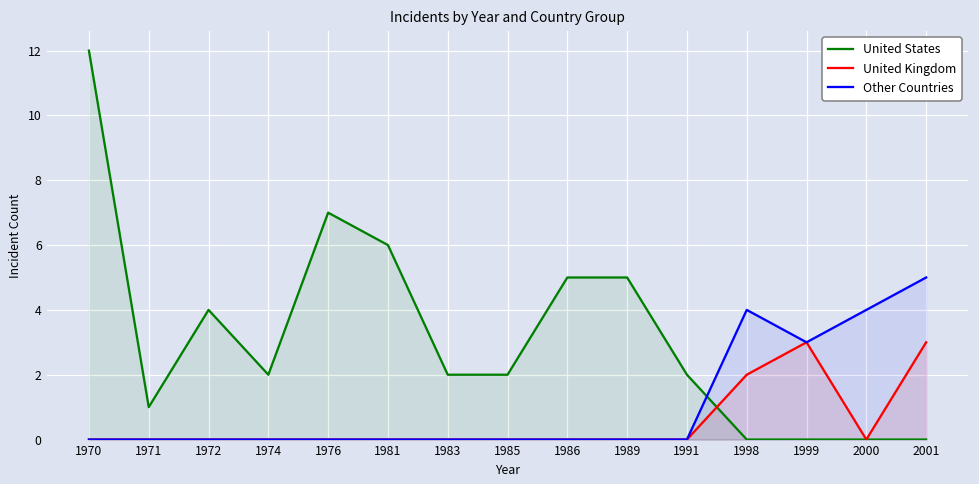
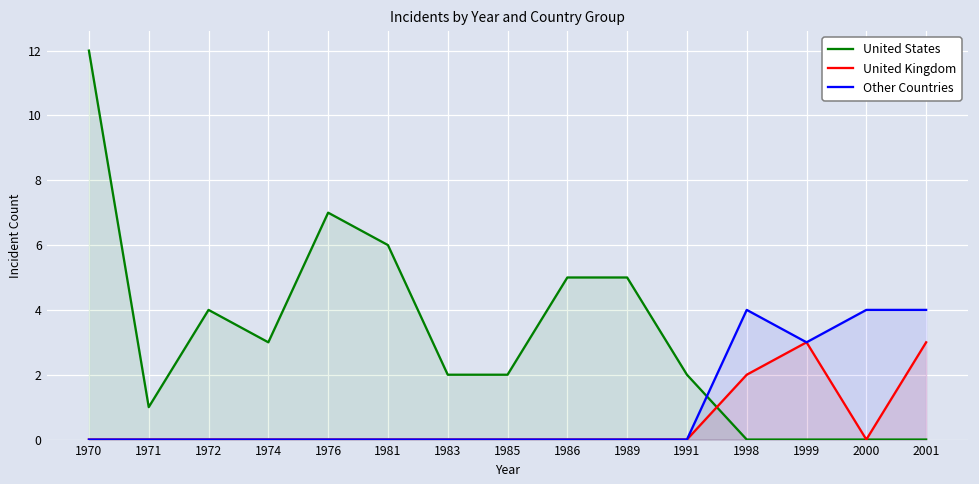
United States, 1974: 2 -> 3
Other Countries, 2001: 5 -> 4
